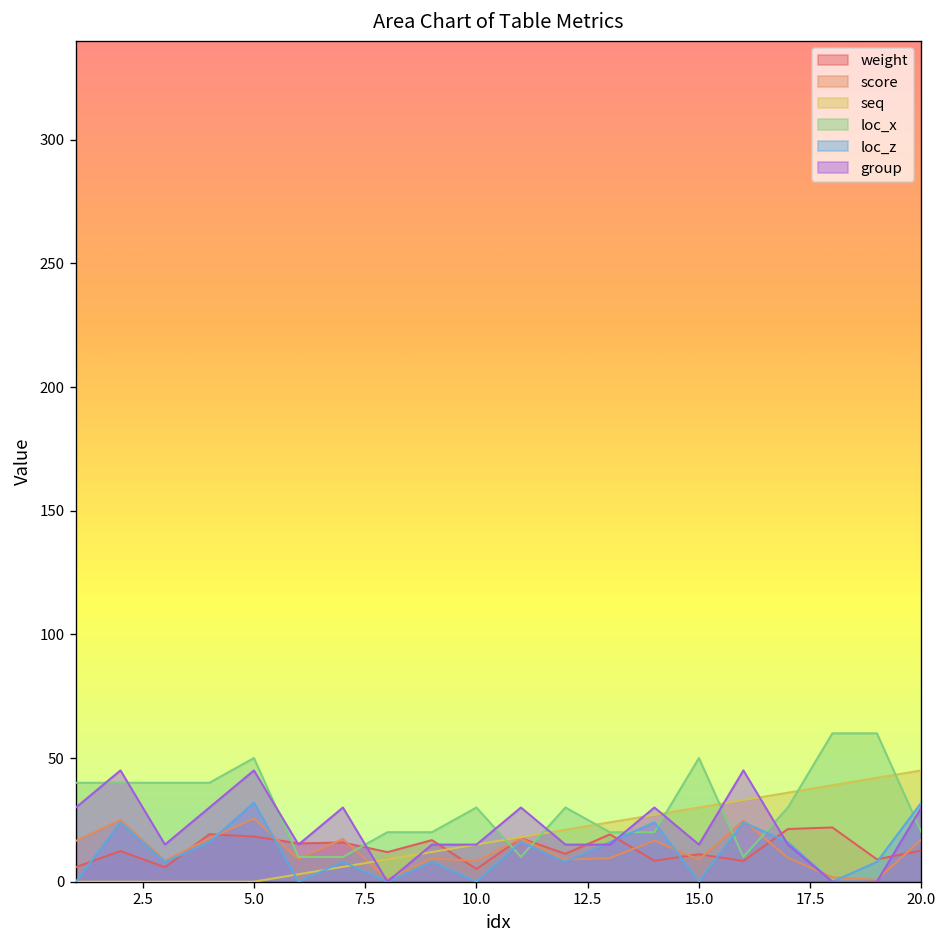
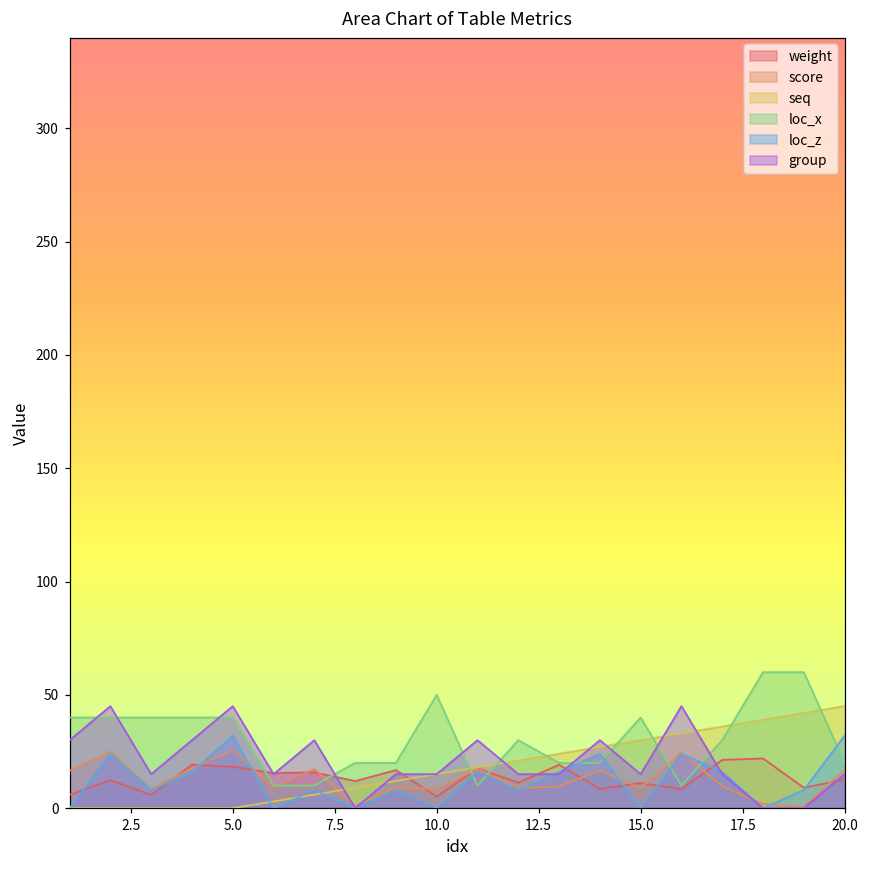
loc_x, 5.0: 50 -> 40
loc_x, 10.0: 30 -> 50
loc_x, 15.0: 50 -> 40
group, 20.0: 30 -> 15
